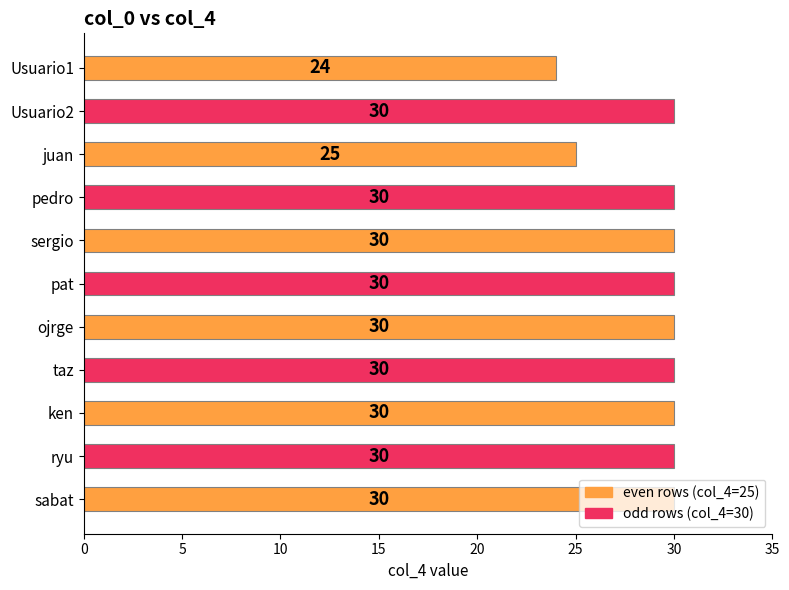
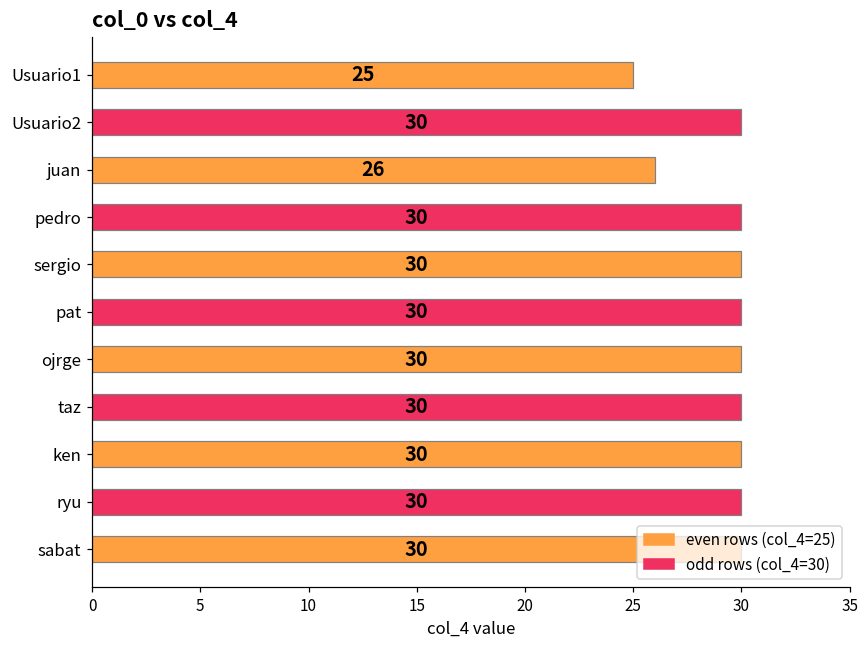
Usuario1: 24 -> 25
juan: 25 -> 26
